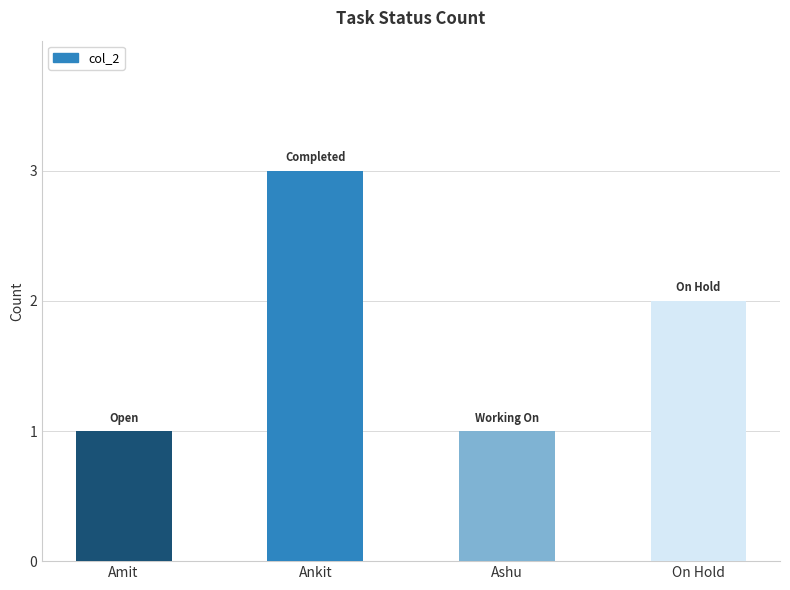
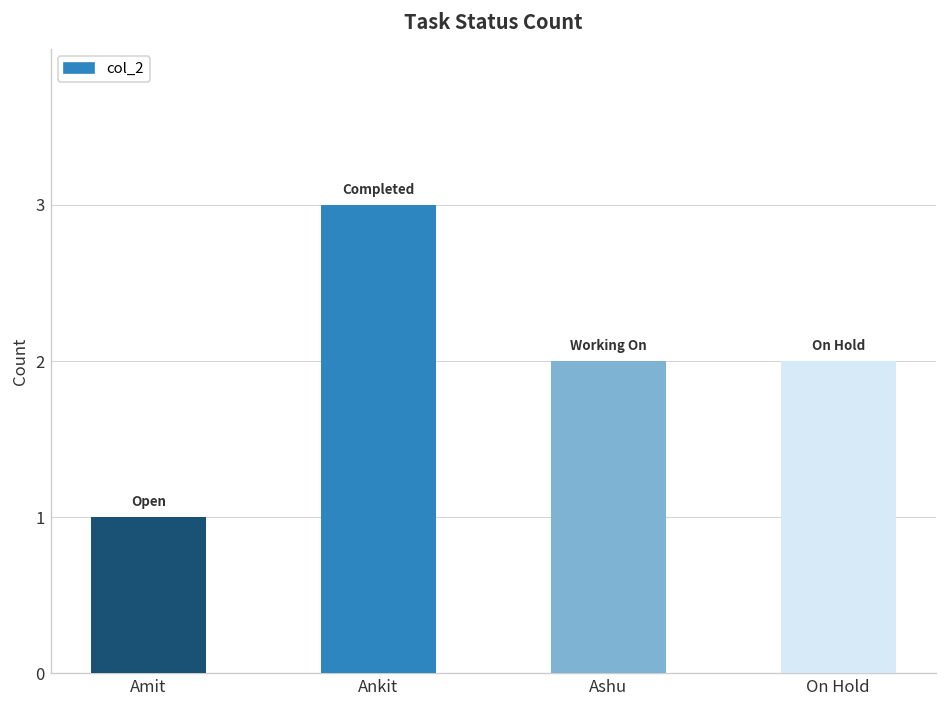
Ashu: 1 -> 2
